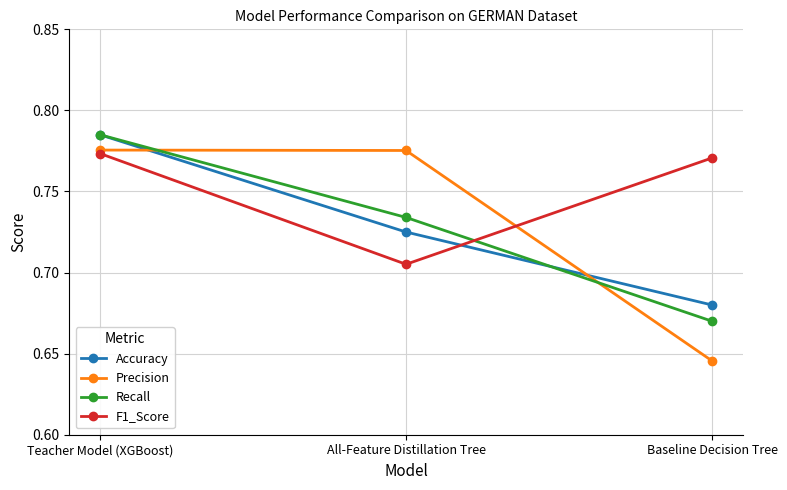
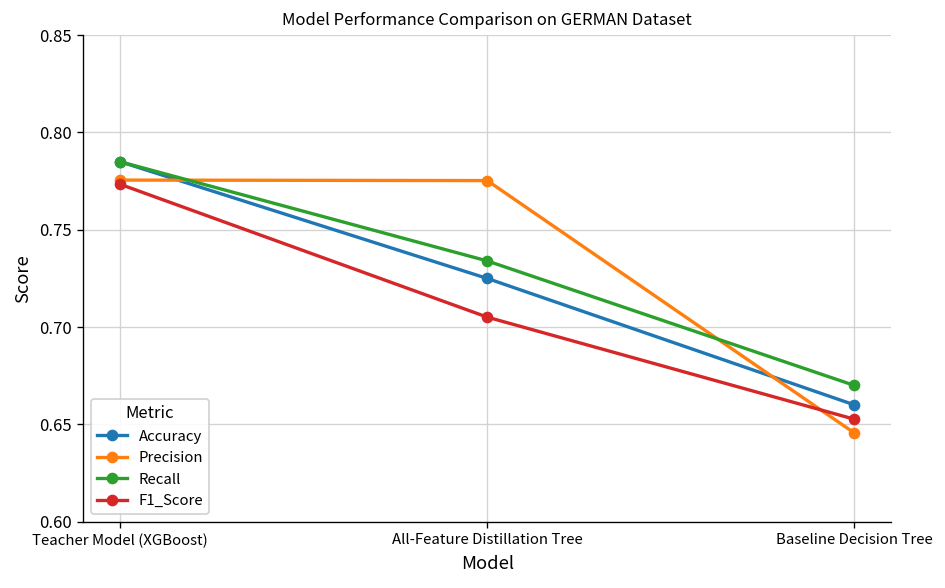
Accuracy, Baseline Decision Tree: 0.68 -> 0.66
F1_Score, Baseline Decision Tree: 0.771 -> 0.653
